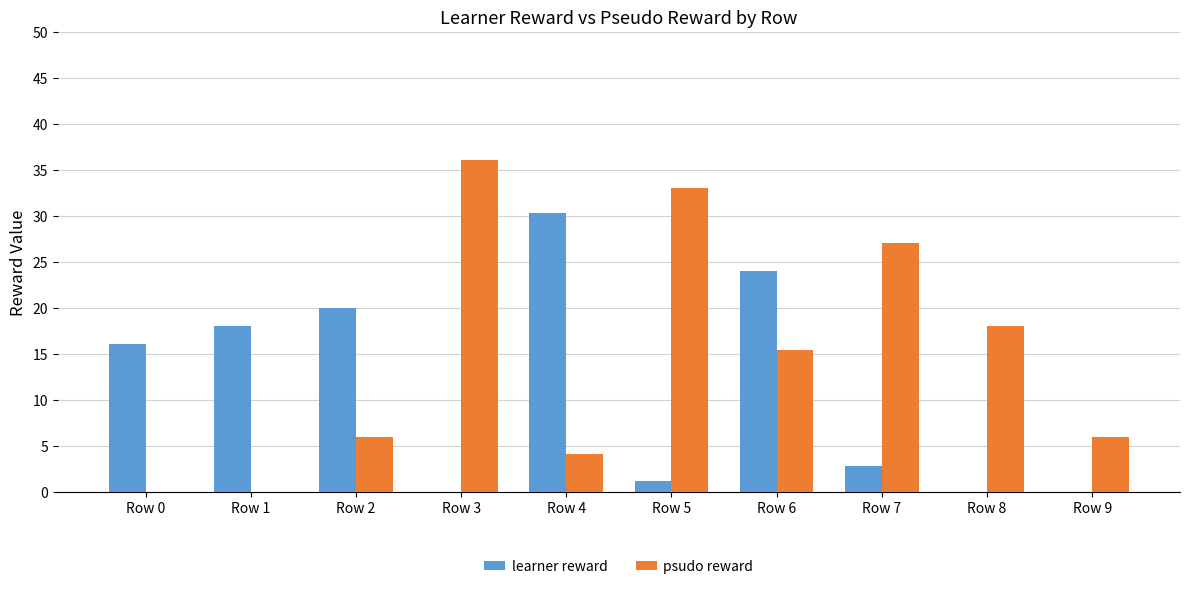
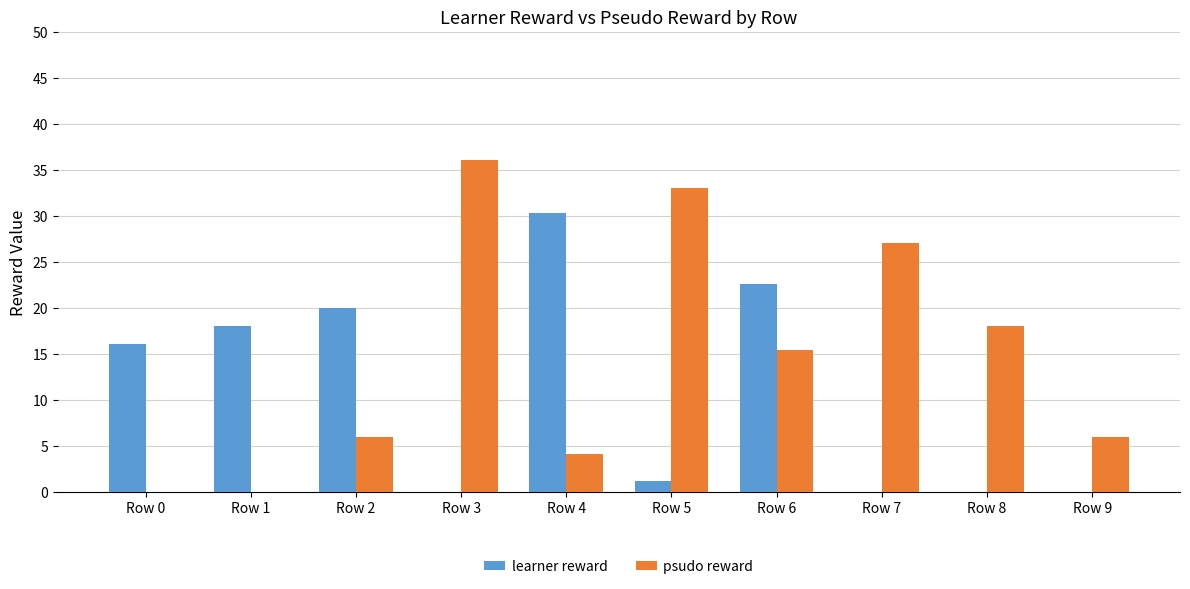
learner reward, Row 6: 24 -> 23
learner reward, Row 7: 3 -> 0
